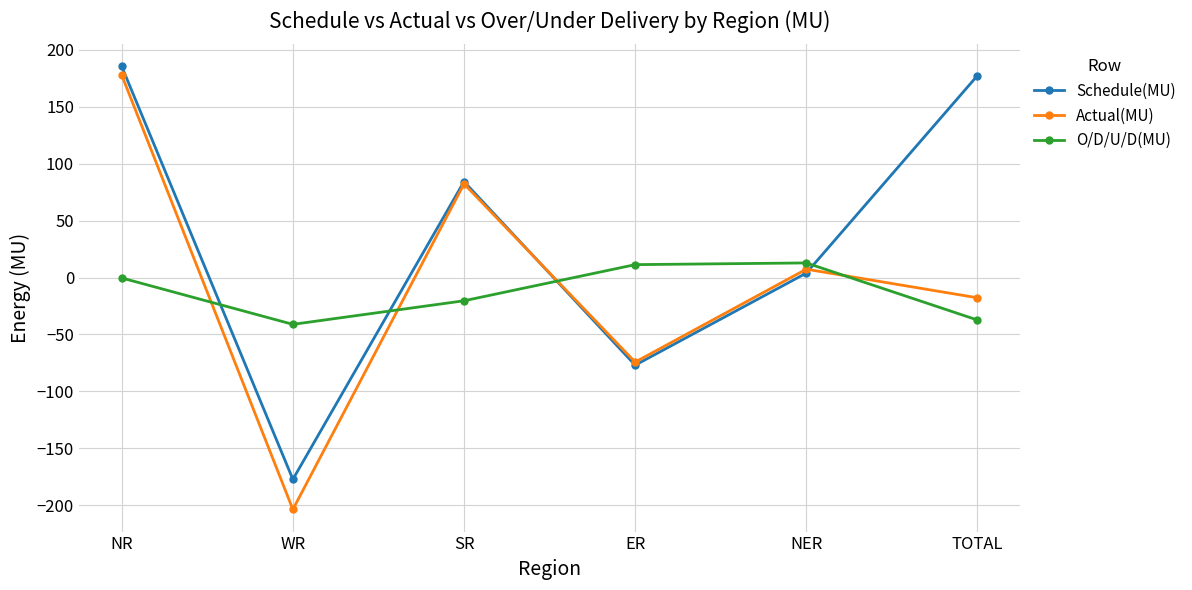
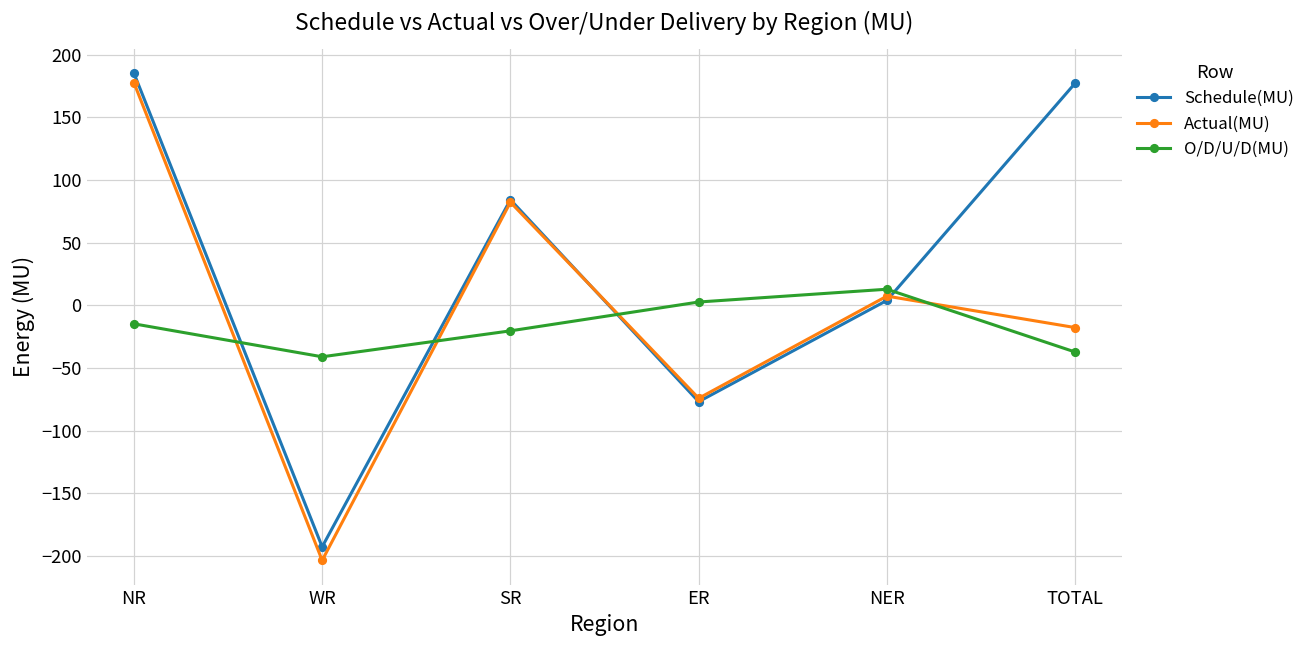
O/D/U/D(MU), NR: 0 -> -15
Schedule(MU), WR: -177 -> -193
O/D/U/D(MU), ER: 11 -> 3
